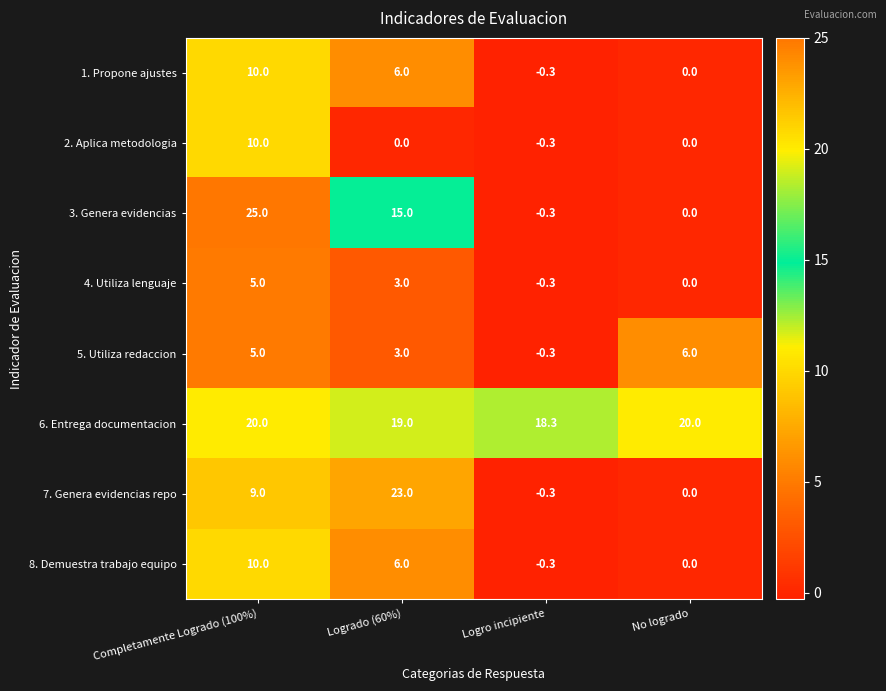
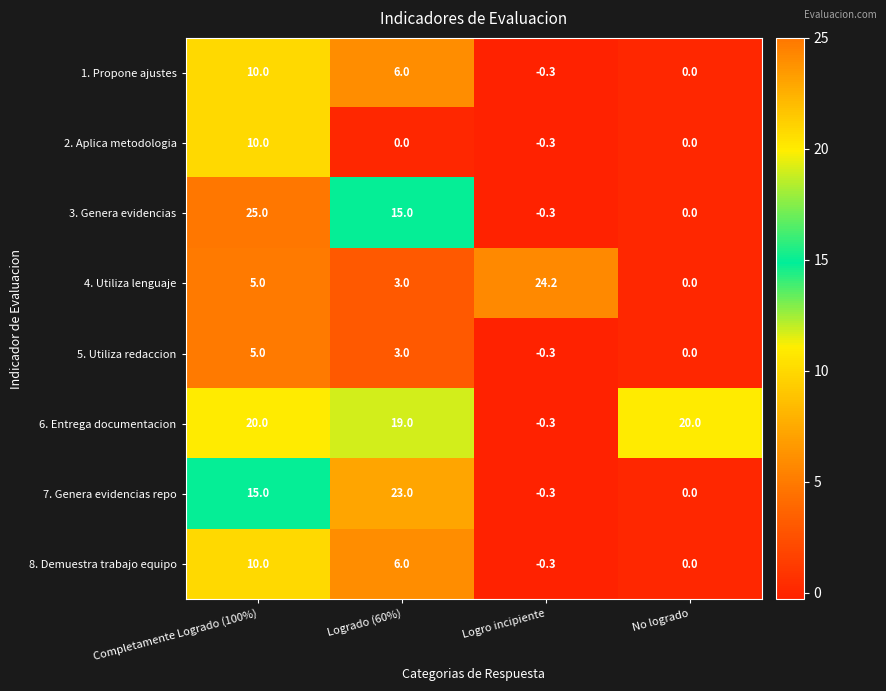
4. Utiliza lenguaje, Logro incipiente: -0.3 -> 24.2
5. Utiliza redaccion, No logrado: 6.0 -> 0.0
6. Entrega documentacion, Logro incipiente: 18.3 -> -0.3
7. Genera evidencias repo, Completamente Logrado (100%): 9.0 -> 15.0
